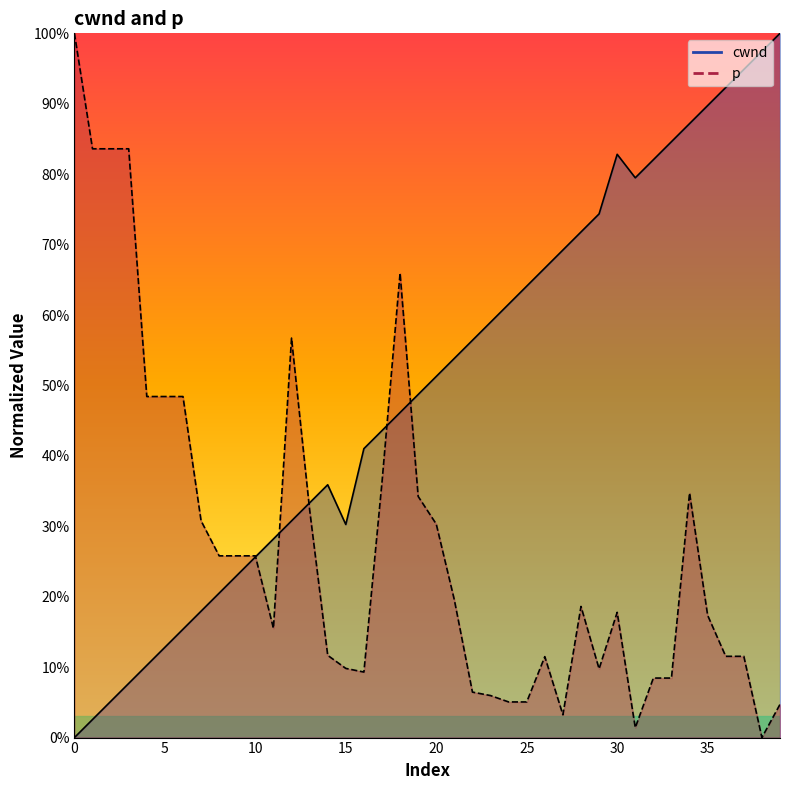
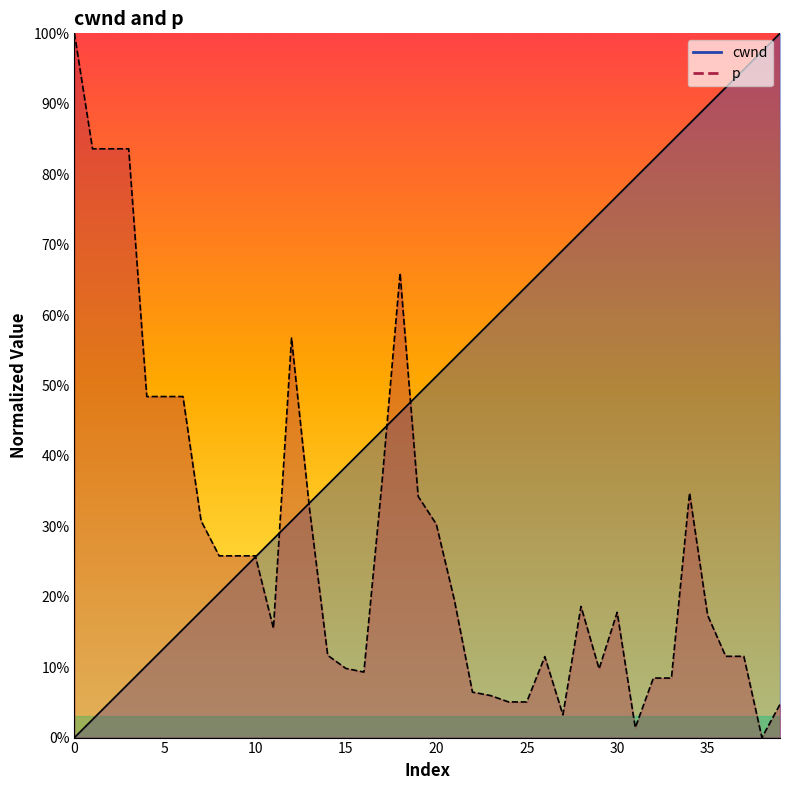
cwnd, 15: 30% -> 38%
cwnd, 30: 83% -> 77%
